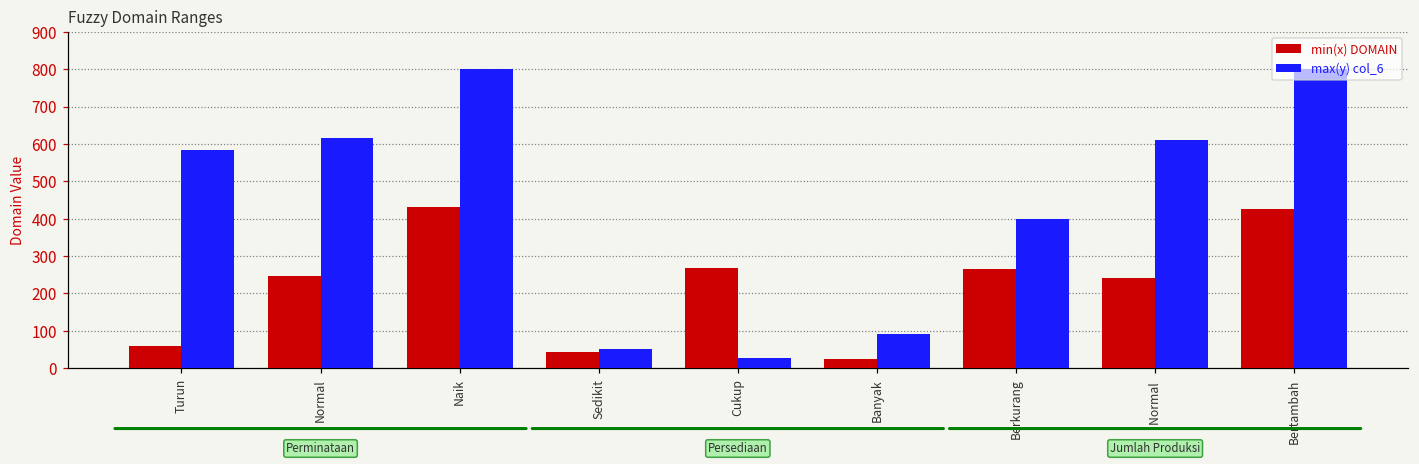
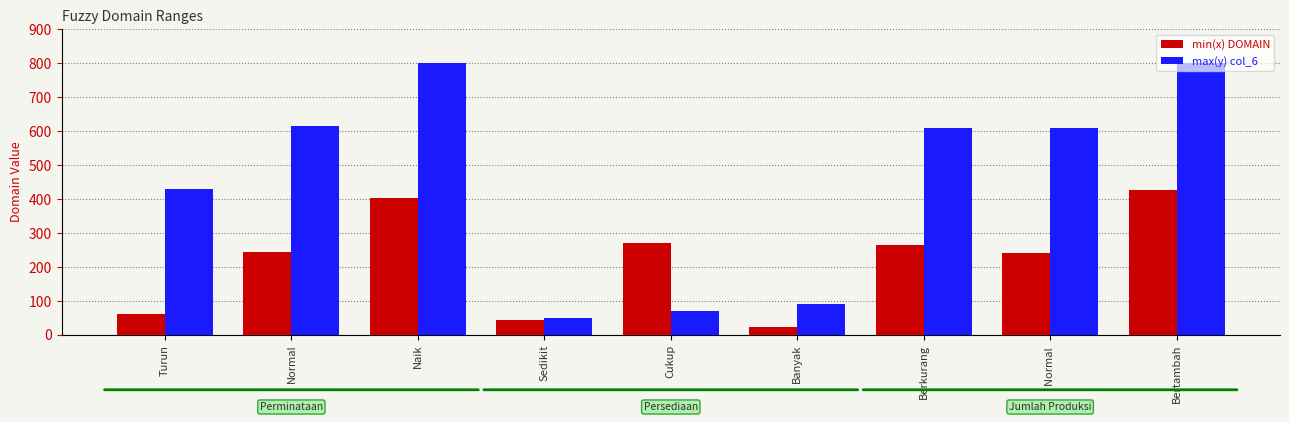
max(y) col_6, Turun: 580 -> 430
min(x) DOMAIN, Naik: 430 -> 400
max(y) col_6, Cukup: 30 -> 70
max(y) col_6, Berkurang: 400 -> 610
